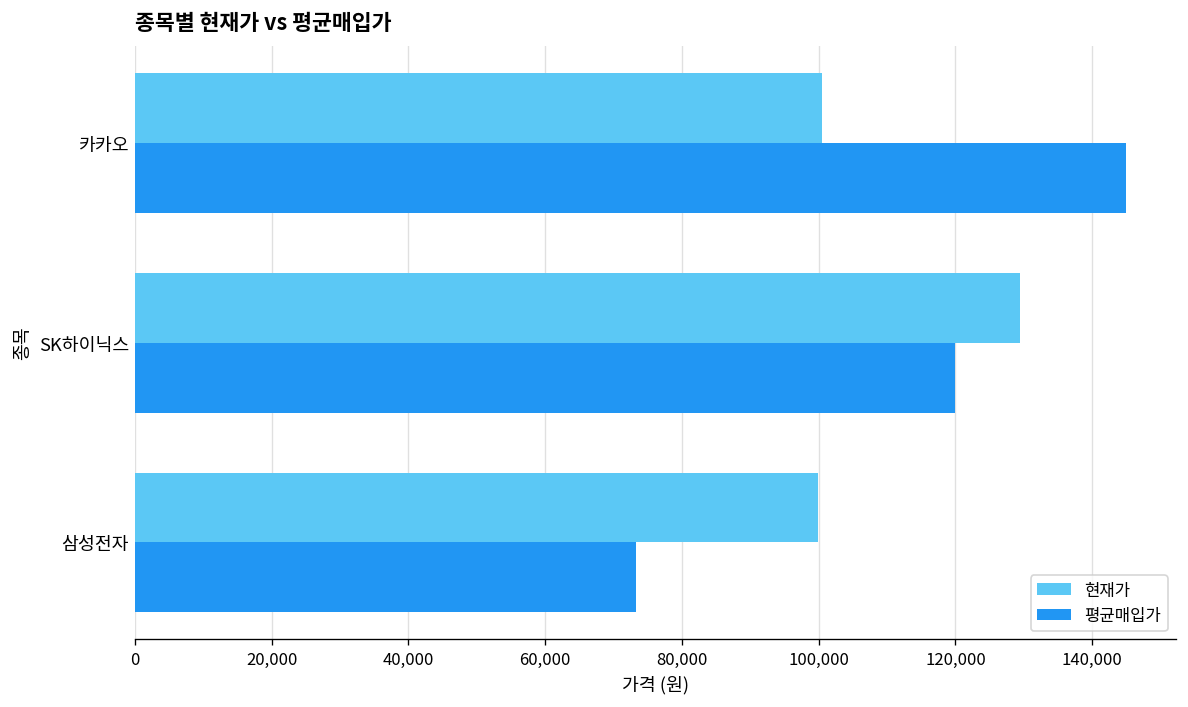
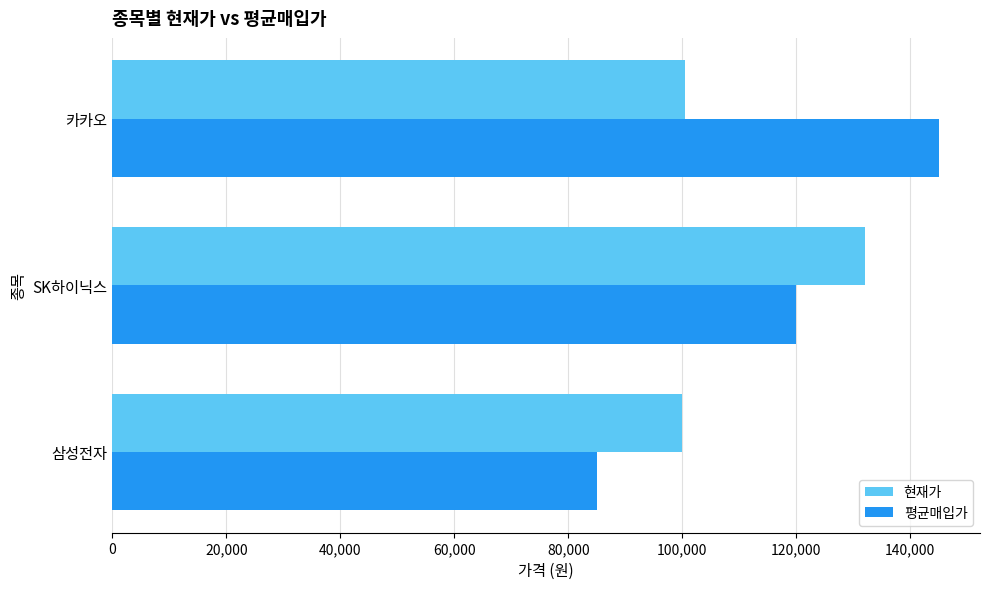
현재가, SK하이닉스: 130,000 -> 132,000
평균매입가, 삼성전자: 73,000 -> 85,000
